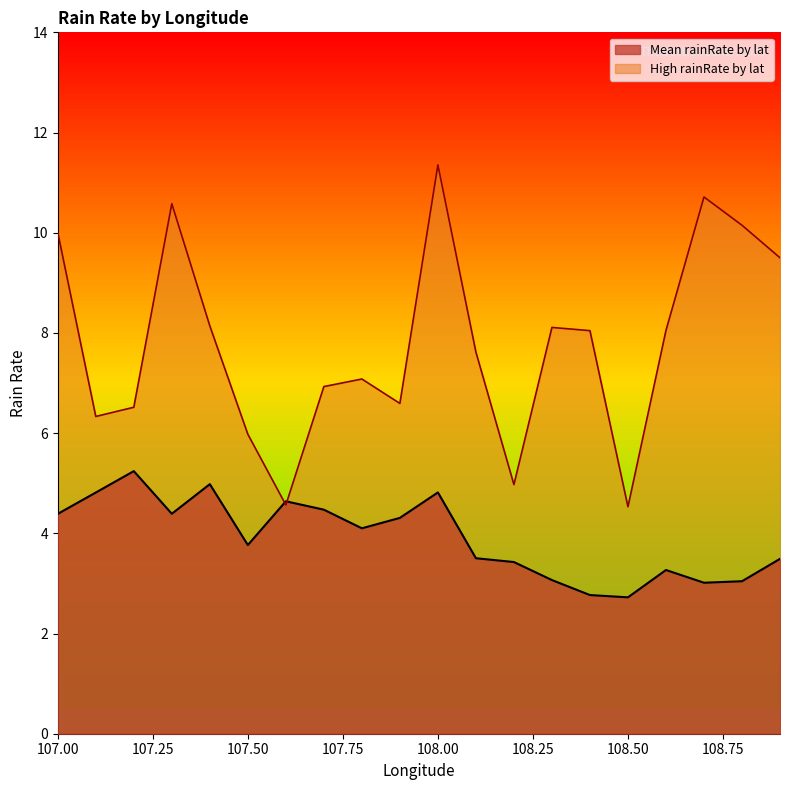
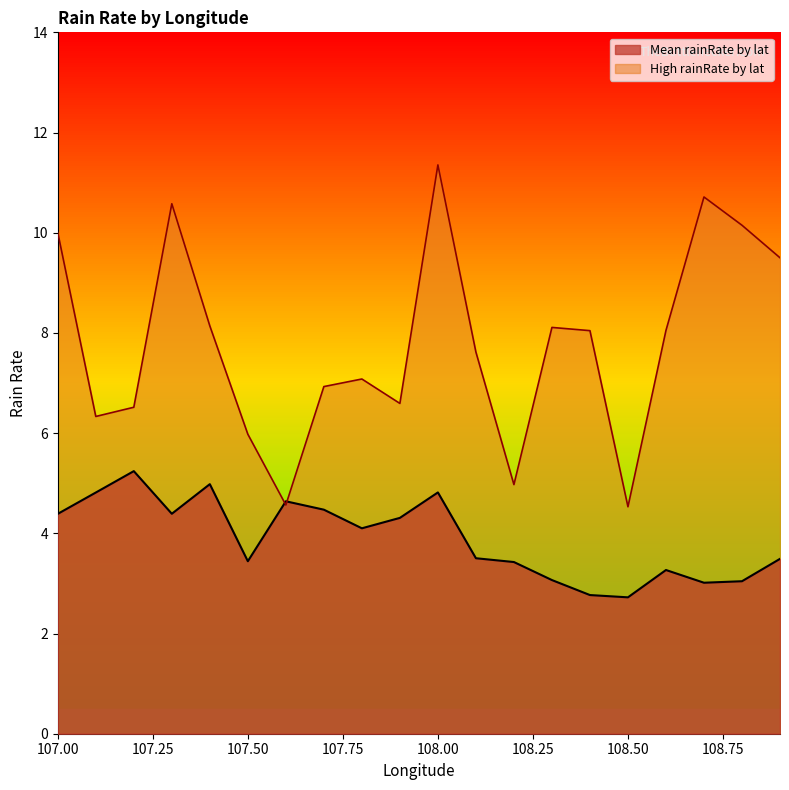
Mean rainRate by lat, 107.50: 3.8 -> 3.4
